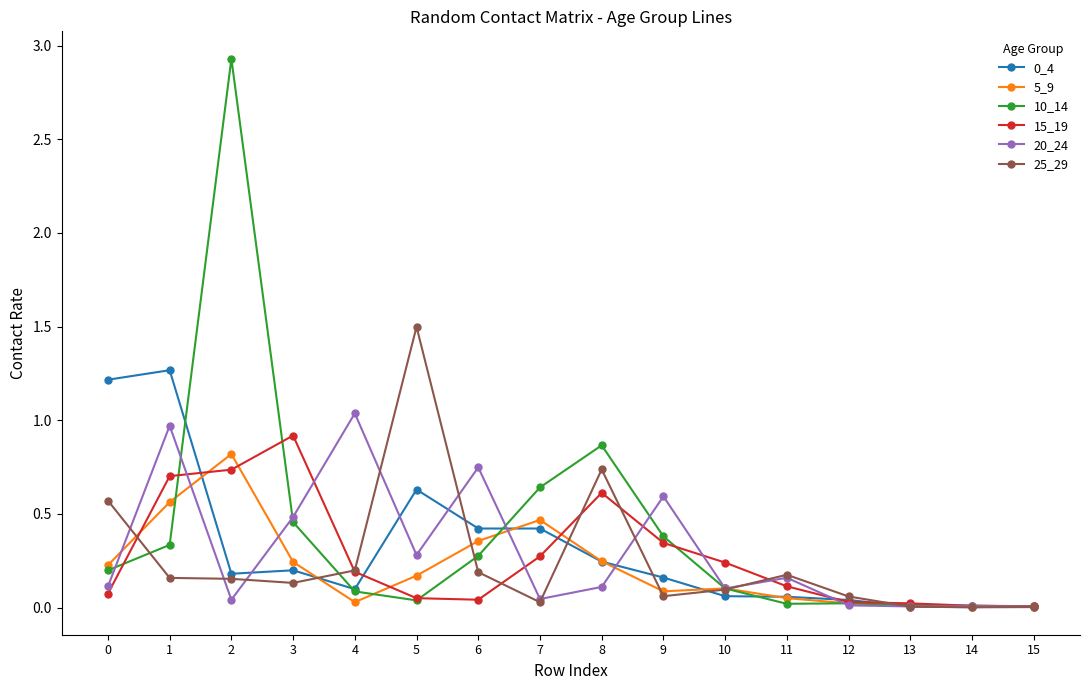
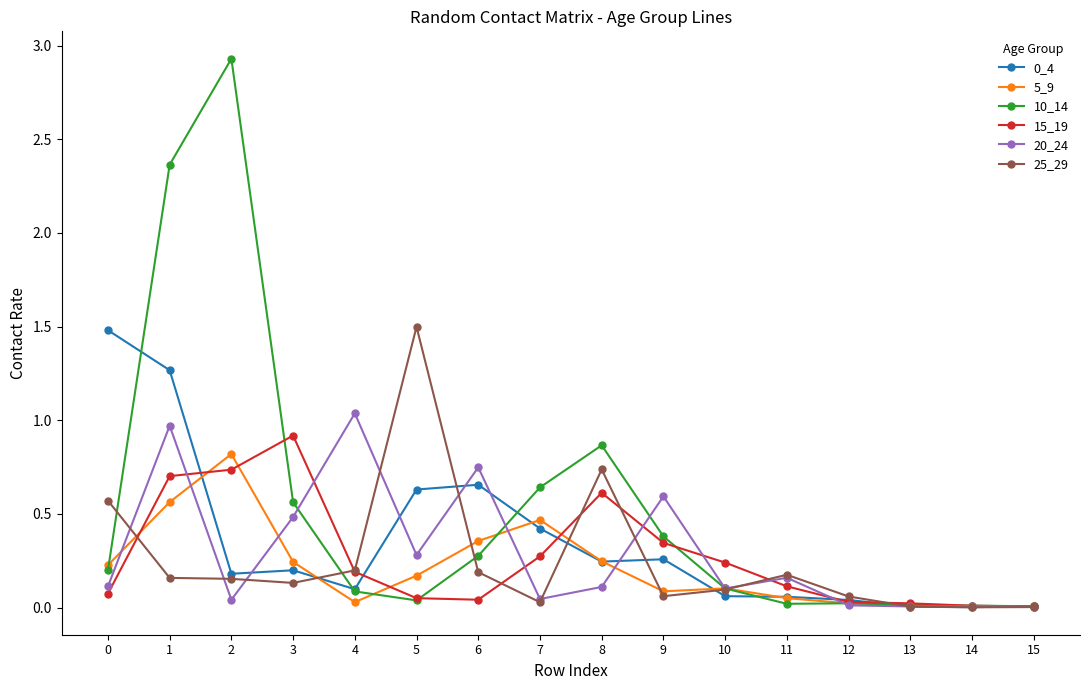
0_4, 0: 1.22 -> 1.48
10_14, 1: 0.33 -> 2.36
10_14, 3: 0.46 -> 0.56
0_4, 6: 0.42 -> 0.66
0_4, 9: 0.16 -> 0.26
